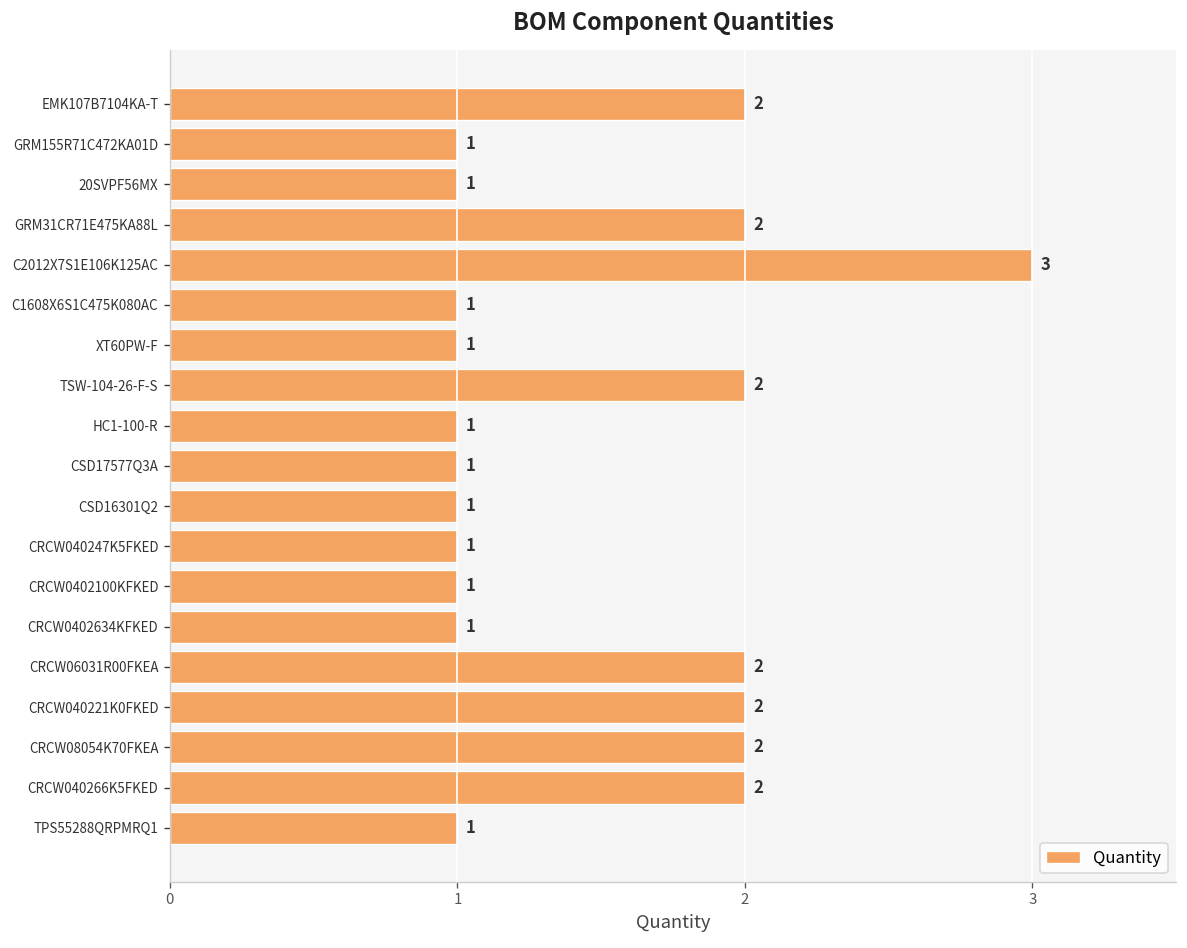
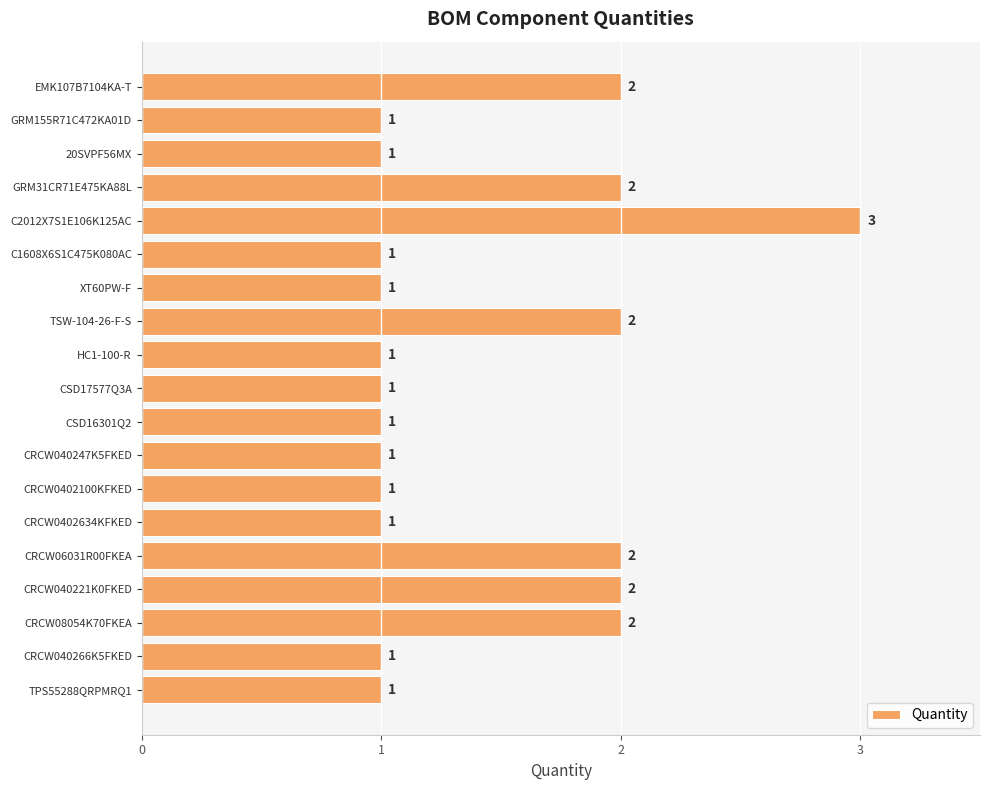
CRCW040266K5FKED: 2 -> 1
